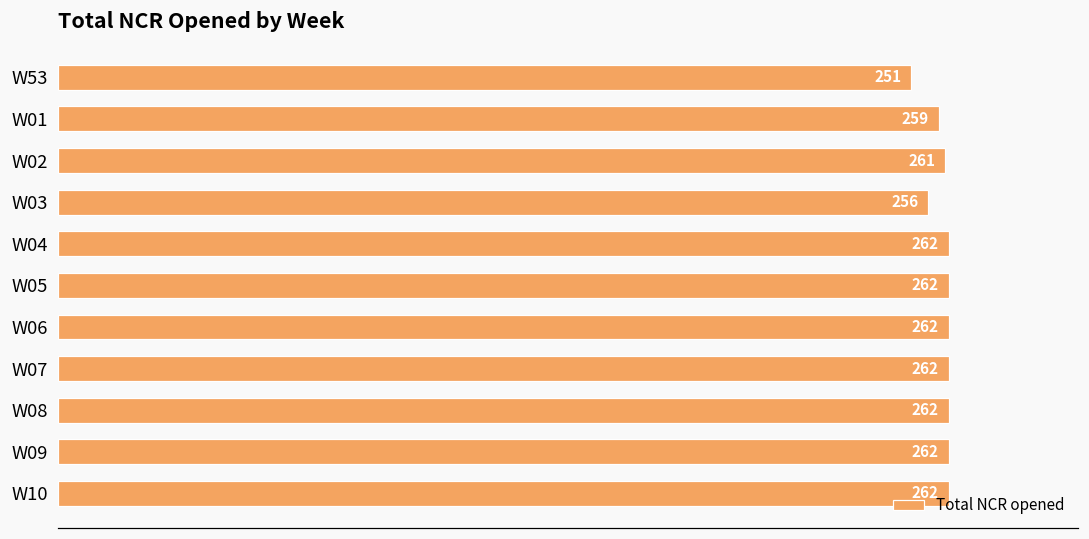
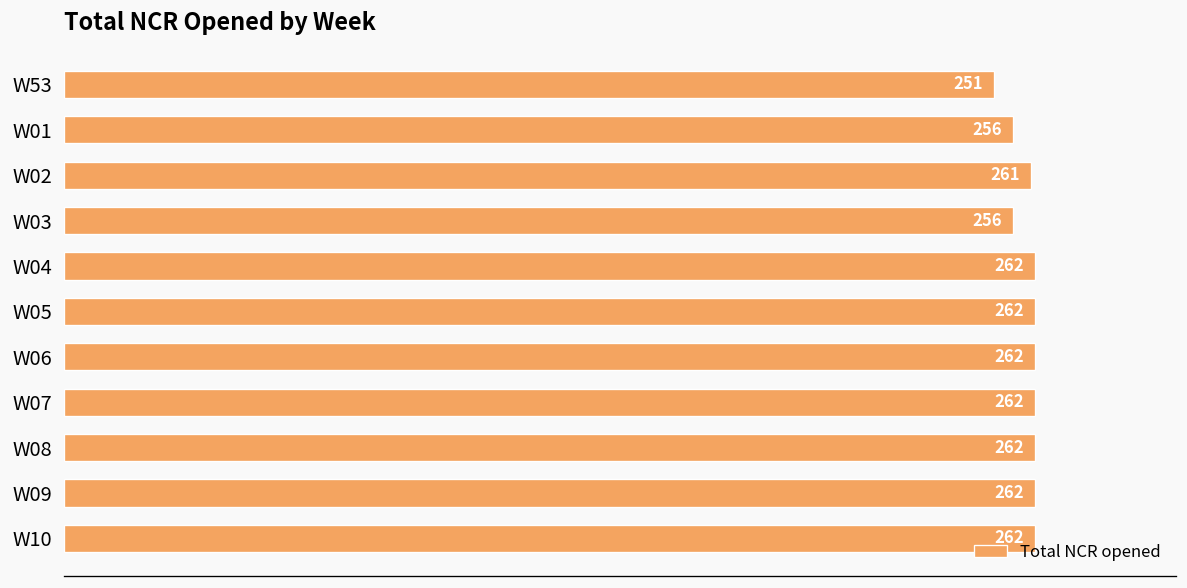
W01: 259 -> 256
